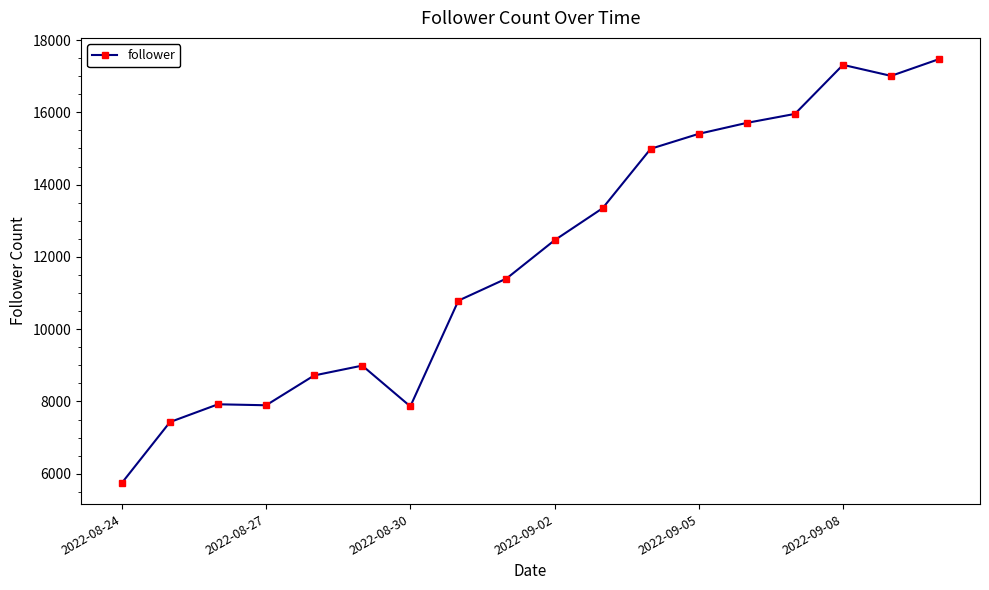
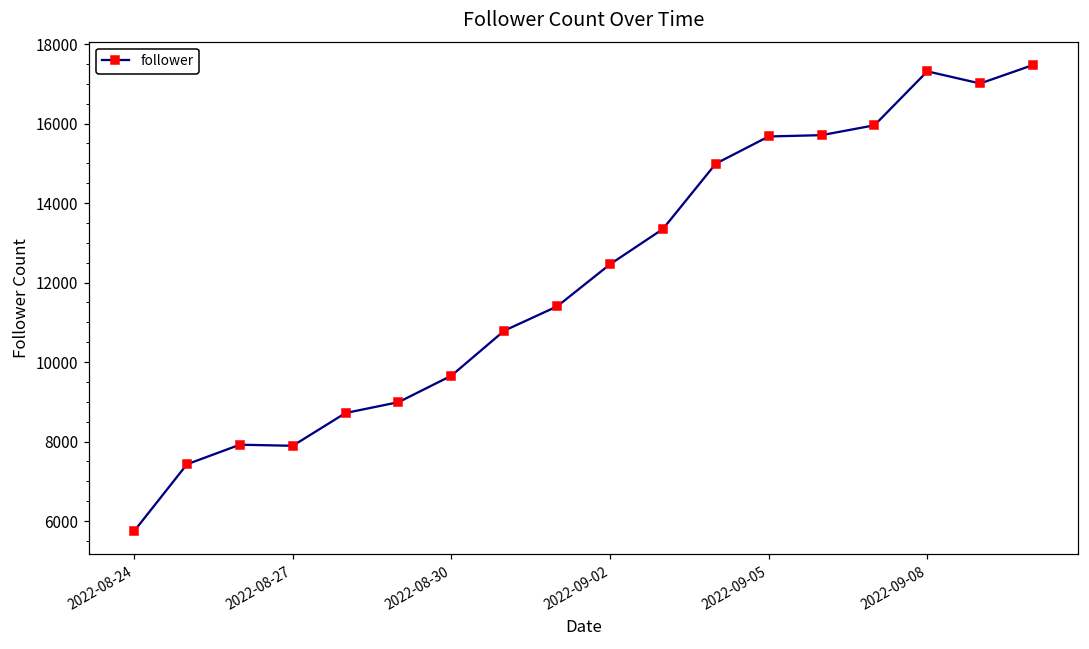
2022-08-30: 7900 -> 9700
2022-09-05: 15400 -> 15700
